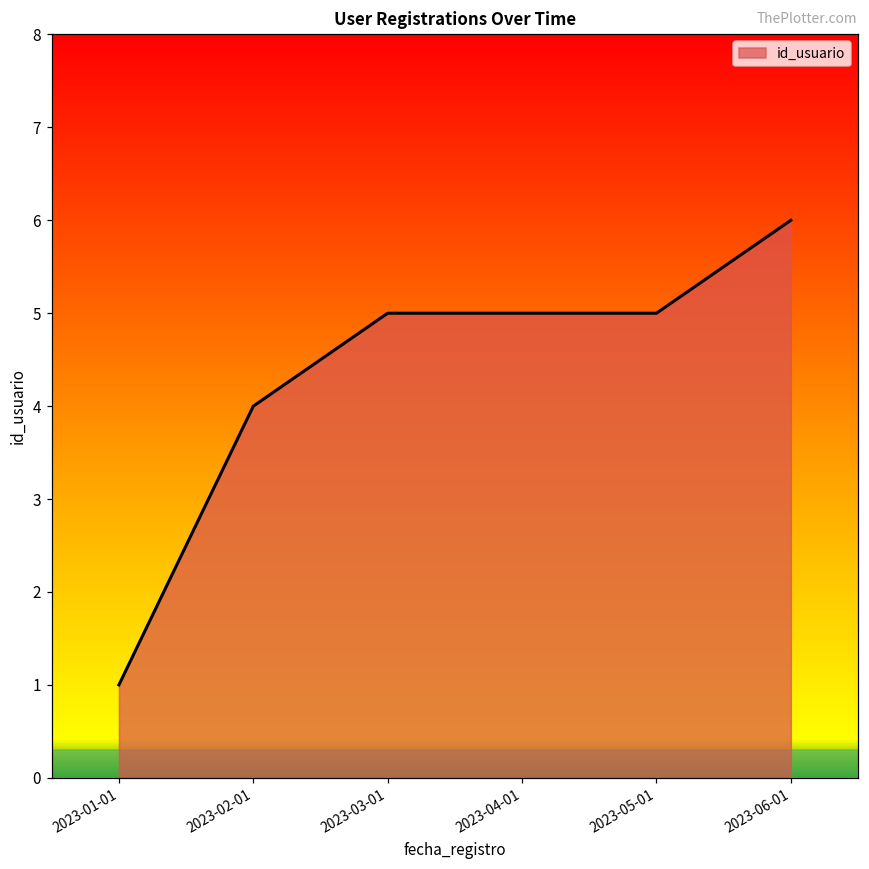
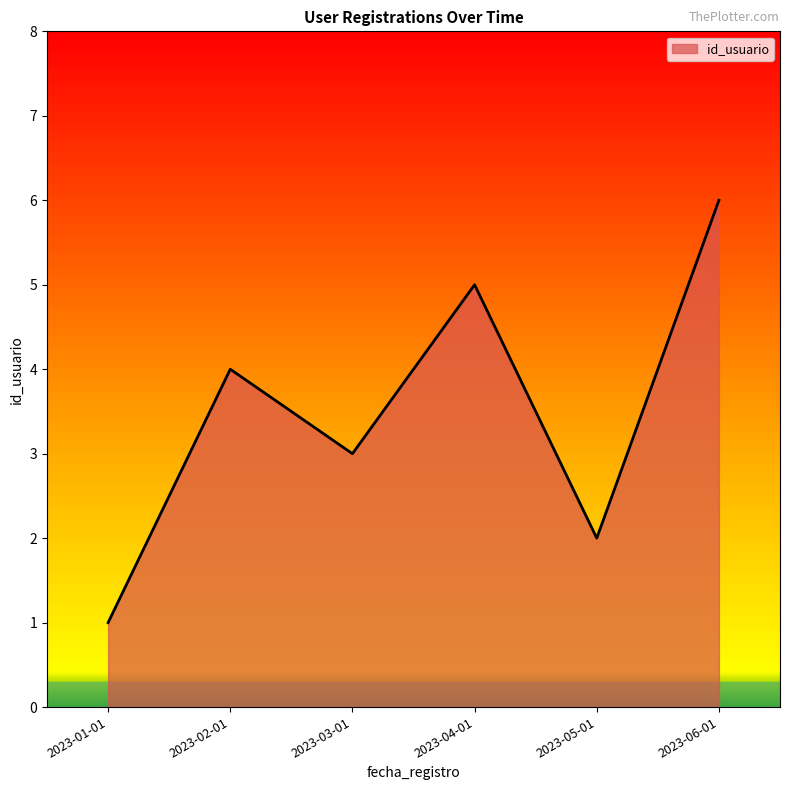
2023-03-01: 5 -> 3
2023-05-01: 5 -> 2
